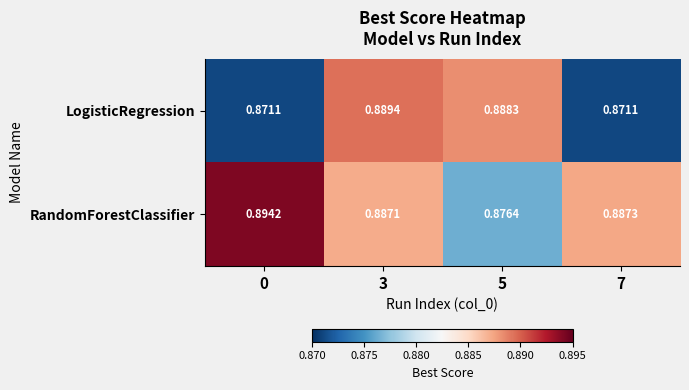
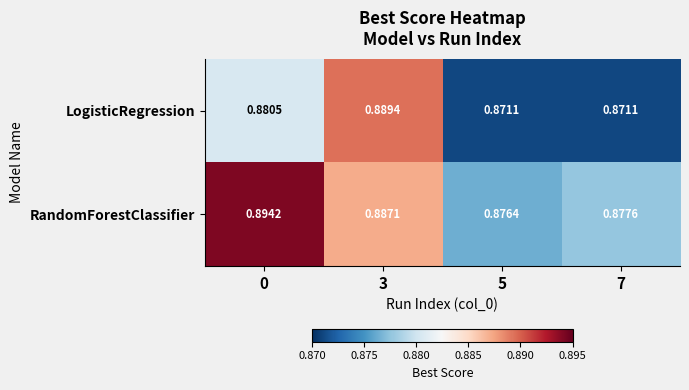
LogisticRegression, 0: 0.8711 -> 0.8805
LogisticRegression, 5: 0.8883 -> 0.8711
RandomForestClassifier, 7: 0.8873 -> 0.8776
